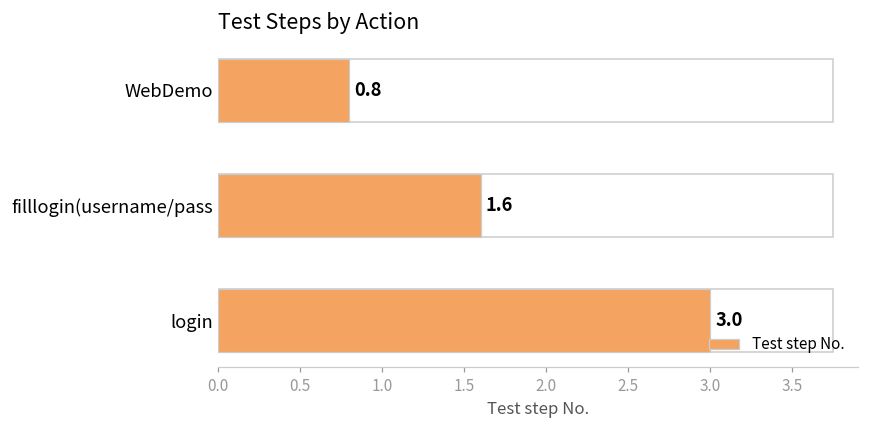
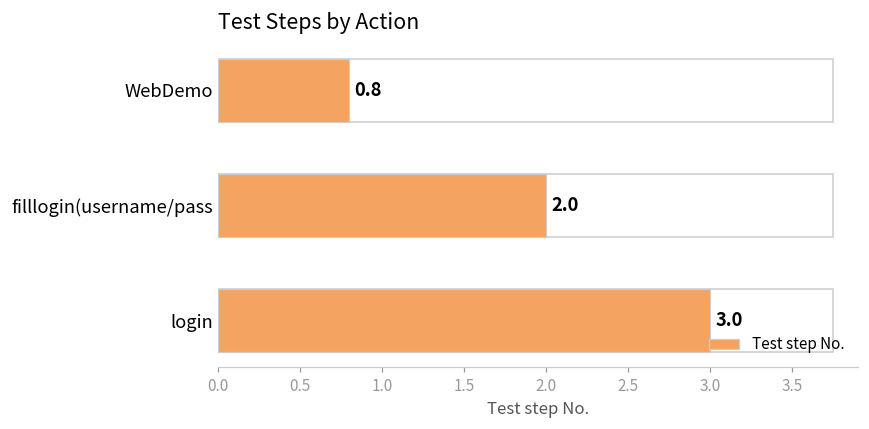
filllogin(username/pass: 1.6 -> 2.0
